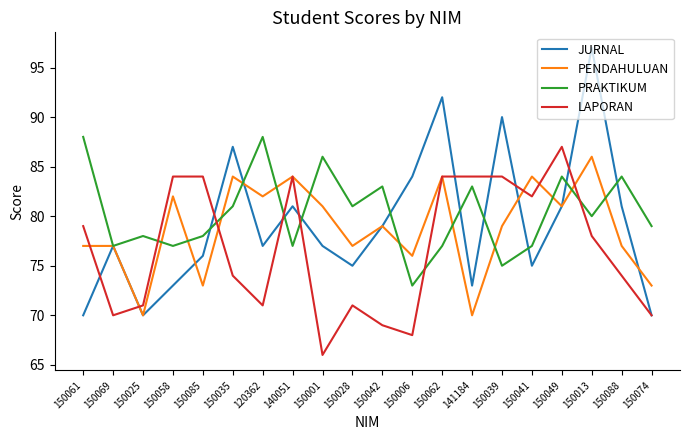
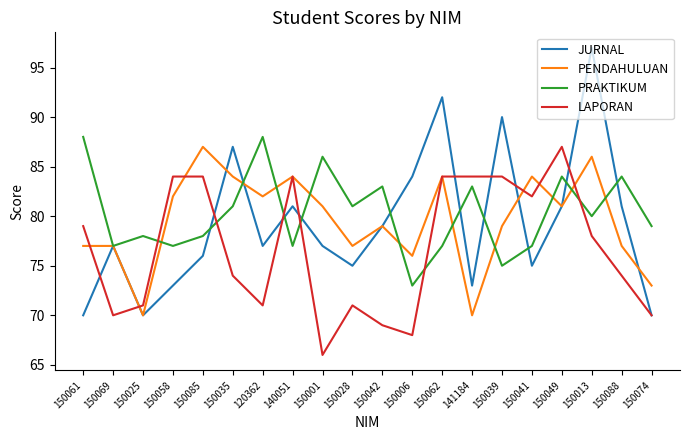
PENDAHULUAN, 150085: 73 -> 87
